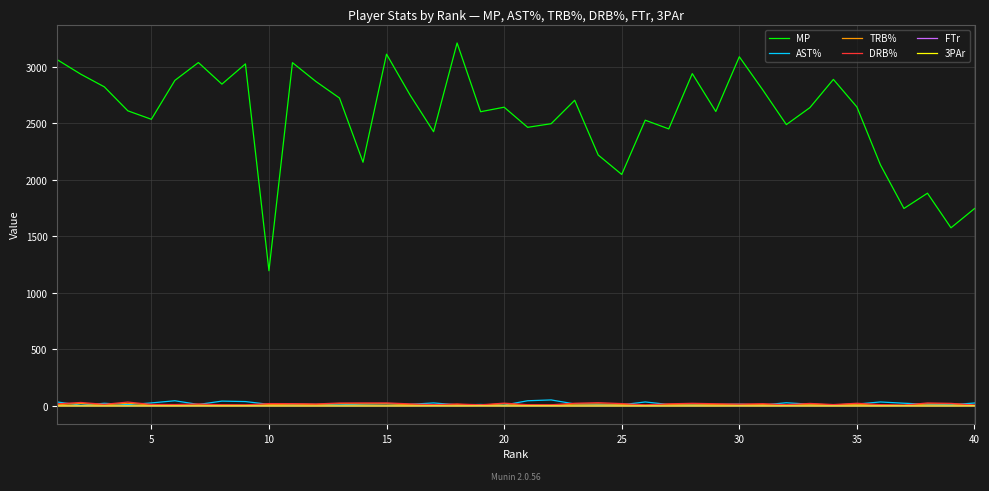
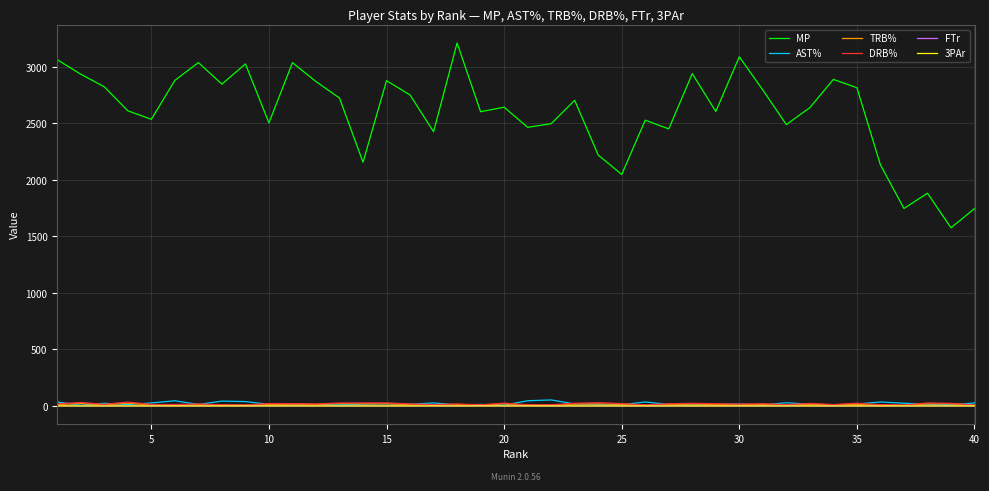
MP, 10: 1200 -> 2500
MP, 15: 3110 -> 2880
MP, 35: 2650 -> 2820
